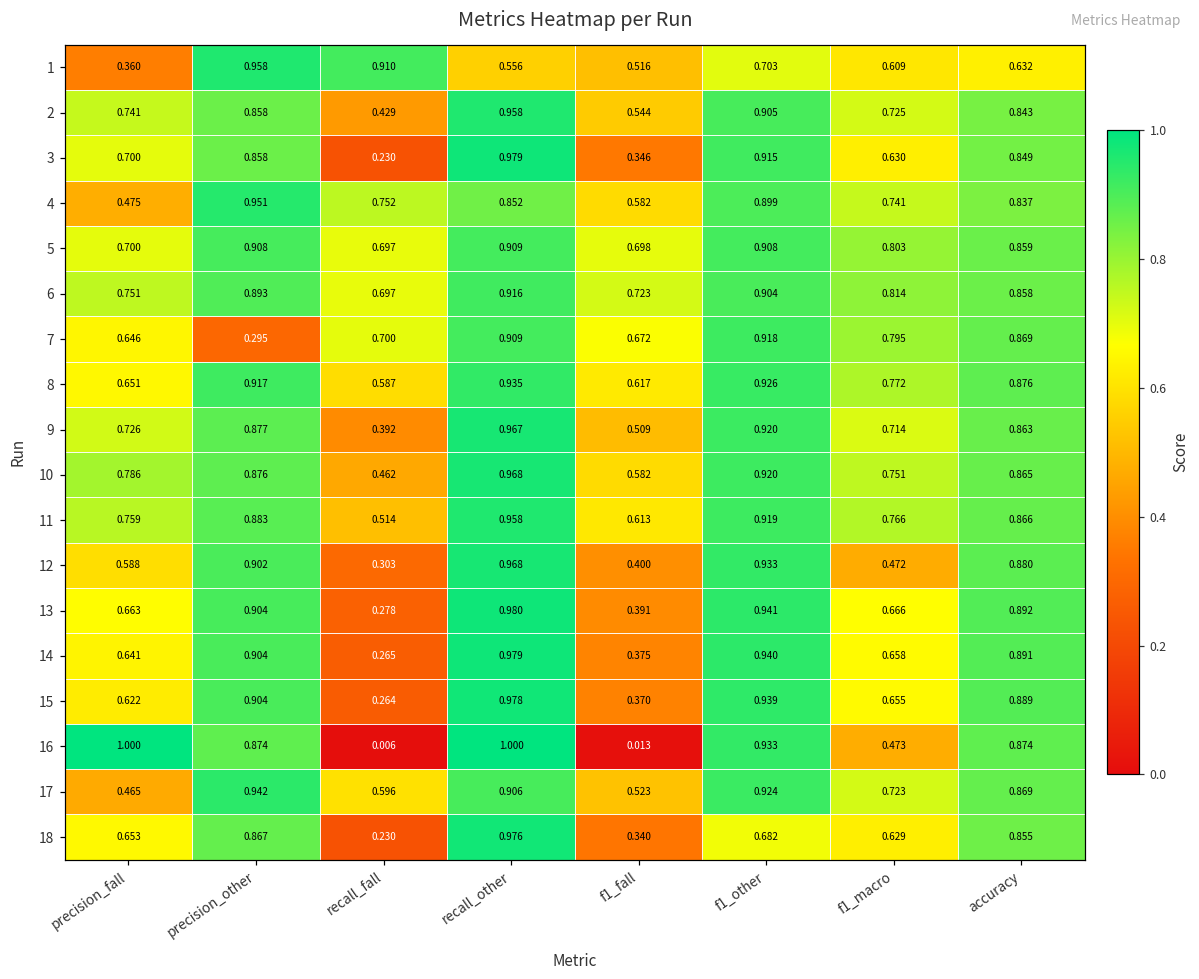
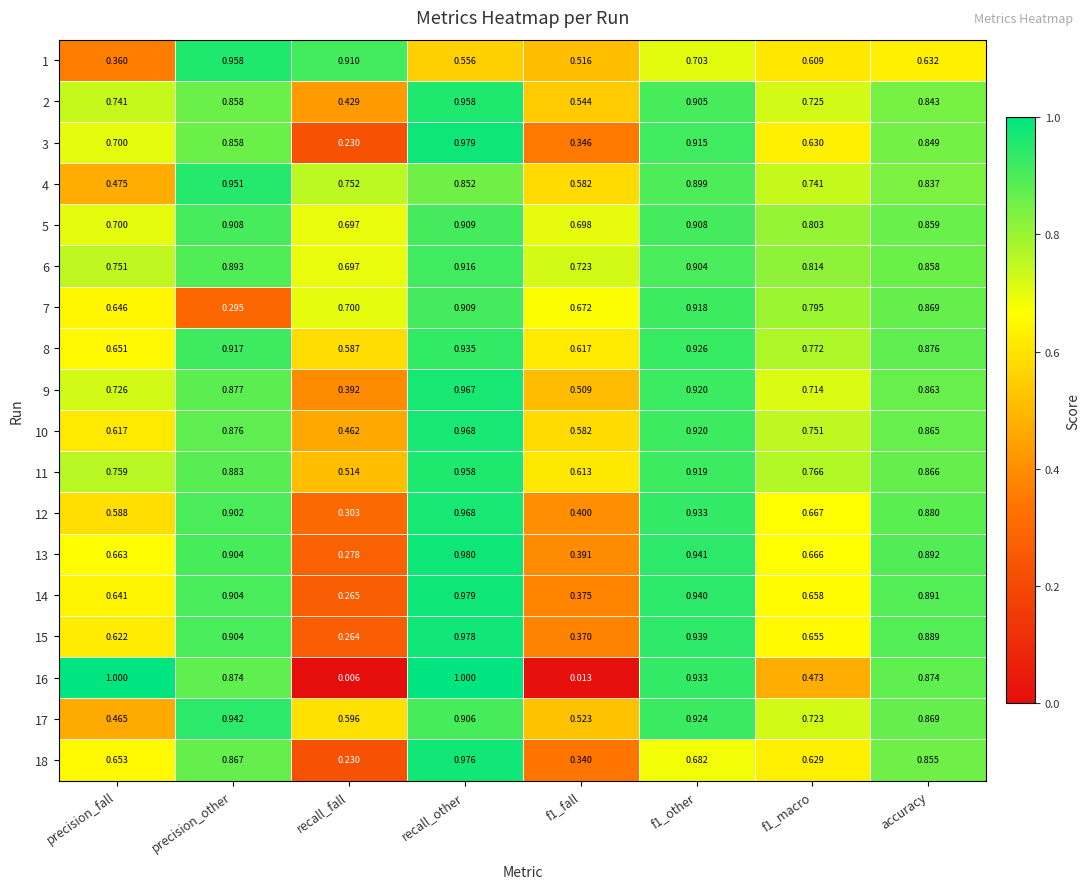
10, precision_fall: 0.786 -> 0.617
12, f1_macro: 0.472 -> 0.667
